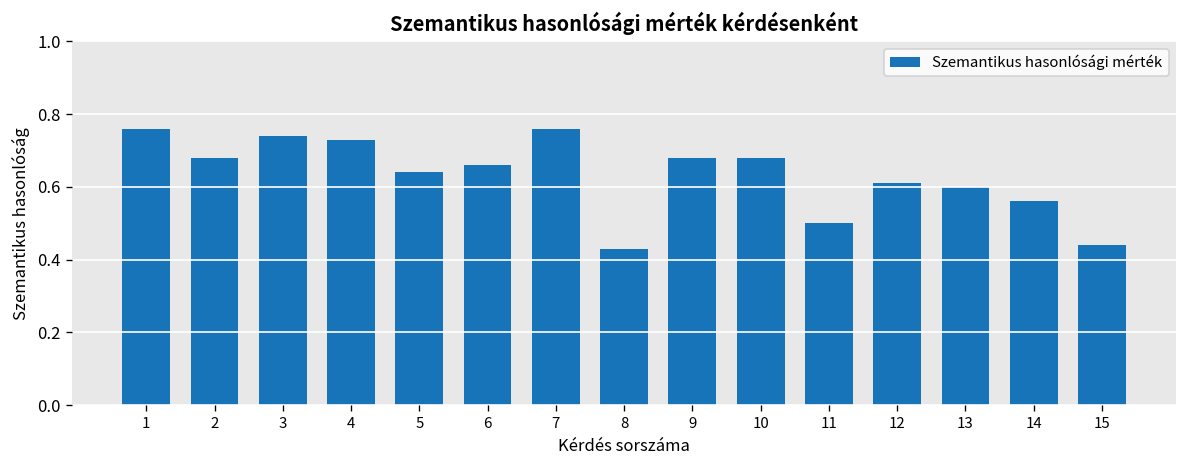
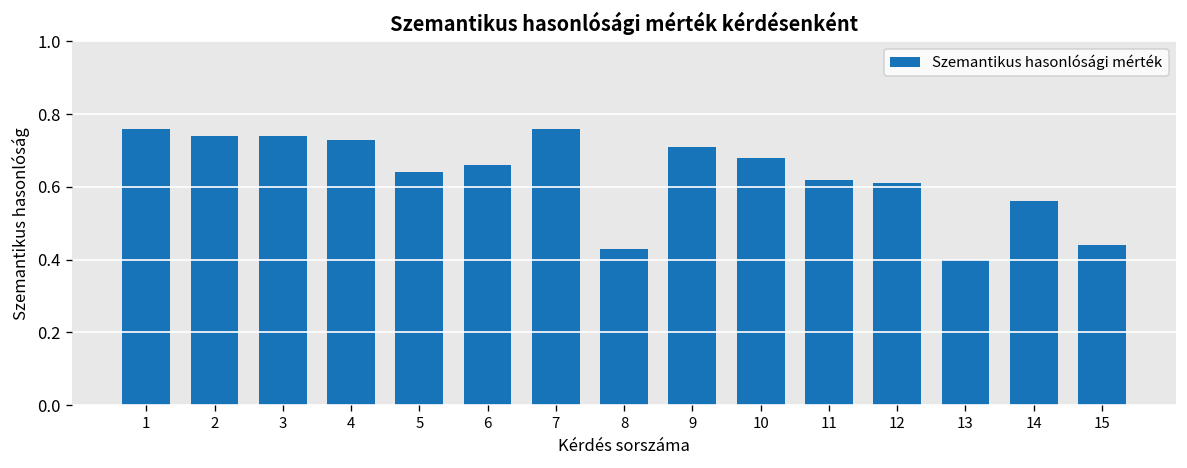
2: 0.68 -> 0.74
9: 0.68 -> 0.71
11: 0.50 -> 0.62
13: 0.6 -> 0.4
